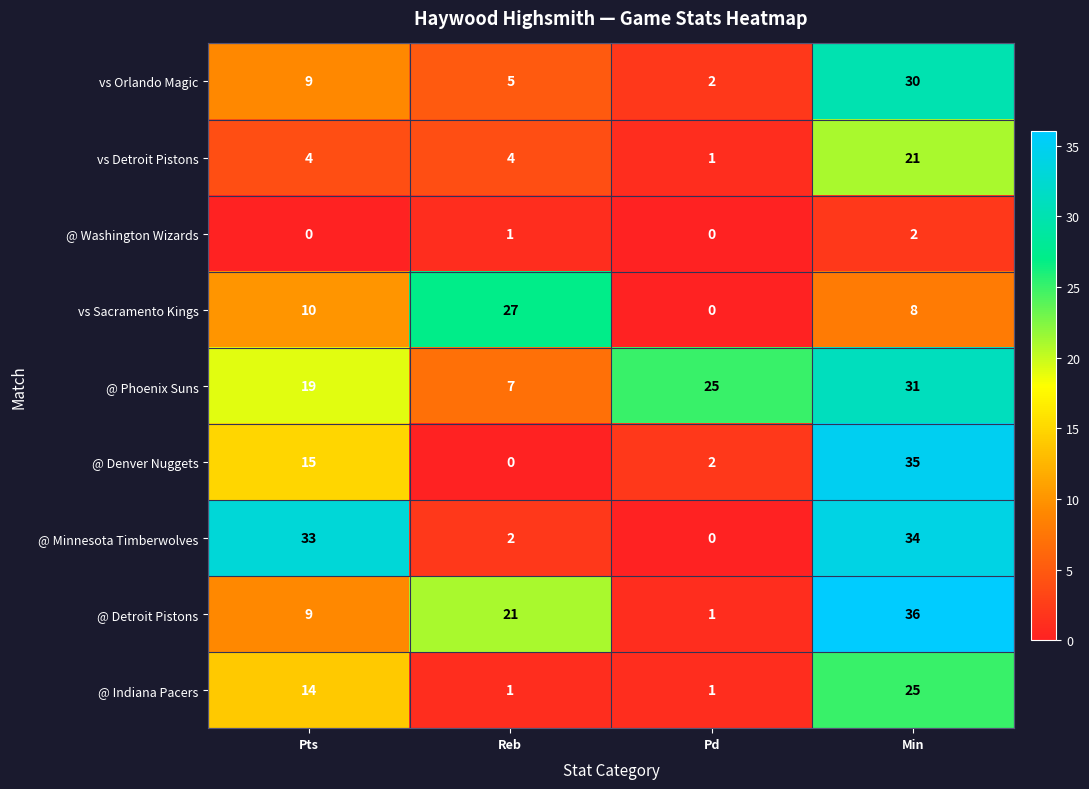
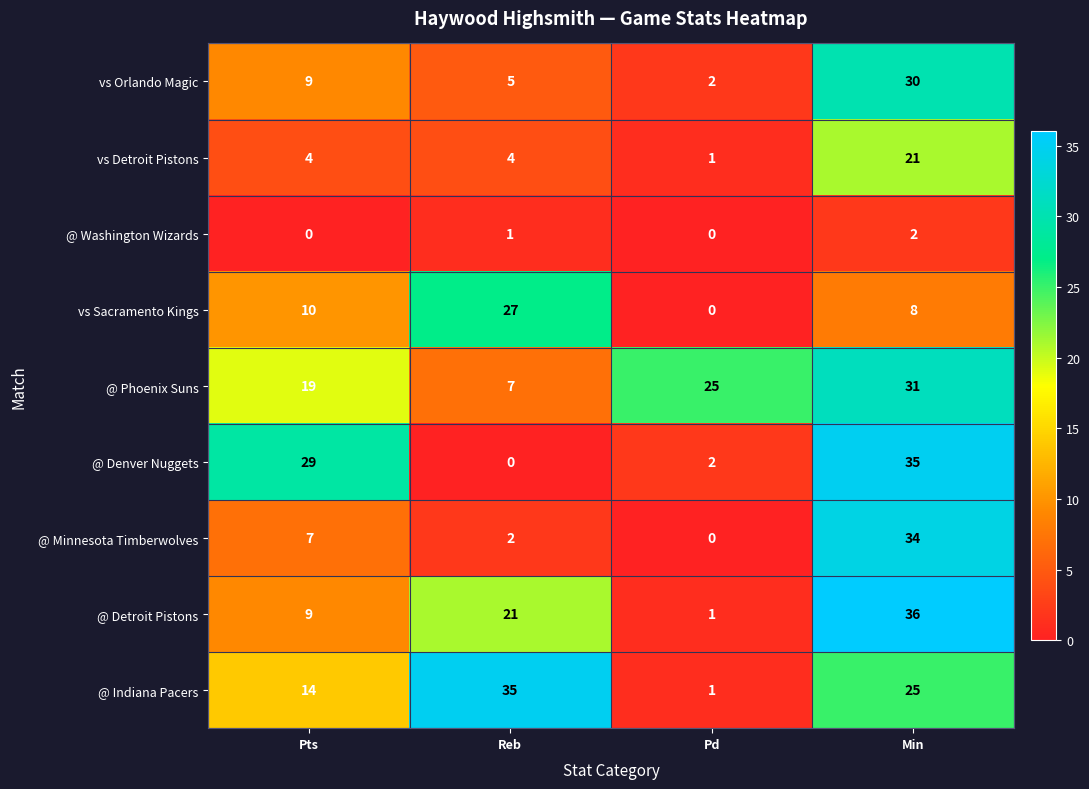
@ Denver Nuggets, Pts: 15 -> 29
@ Minnesota Timberwolves, Pts: 33 -> 7
@ Indiana Pacers, Reb: 1 -> 35
